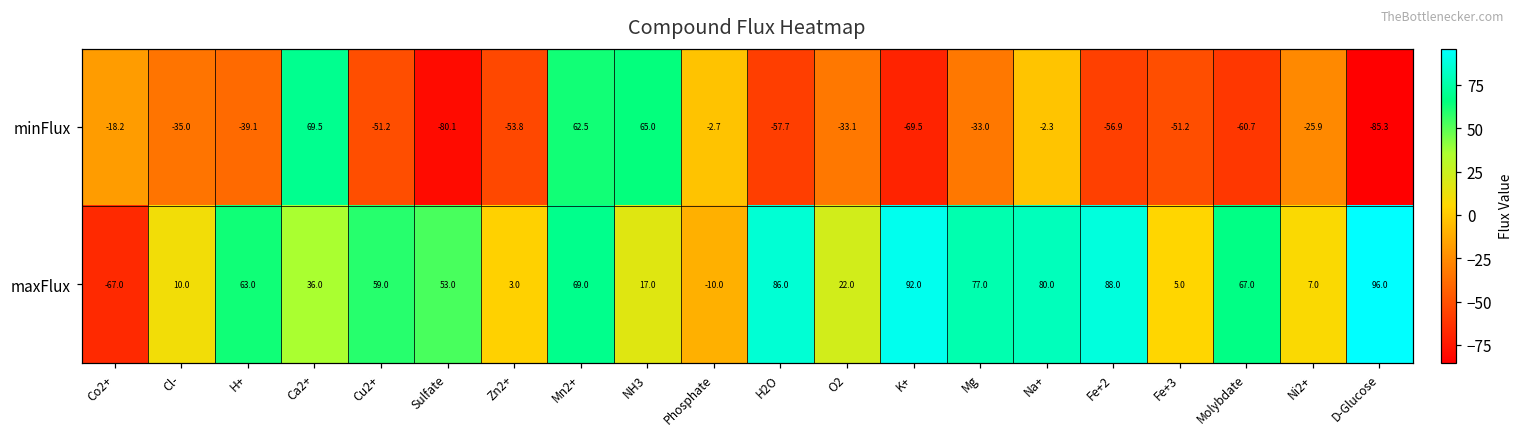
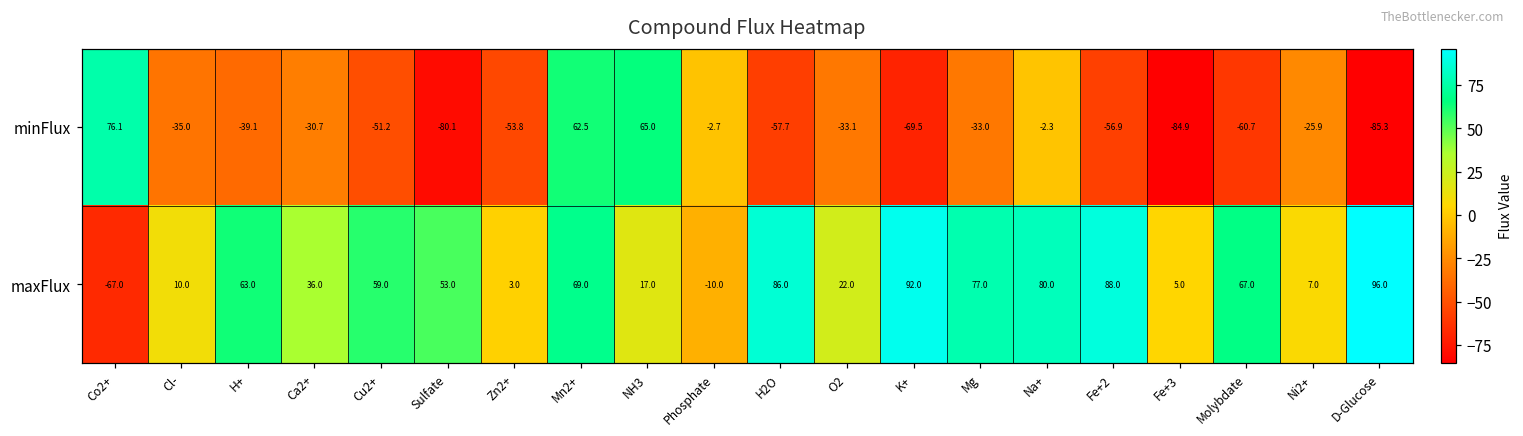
minFlux, Co2+: -18.2 -> 76.1
minFlux, Ca2+: 69.5 -> -30.7
minFlux, Fe+3: -51.2 -> -84.9
